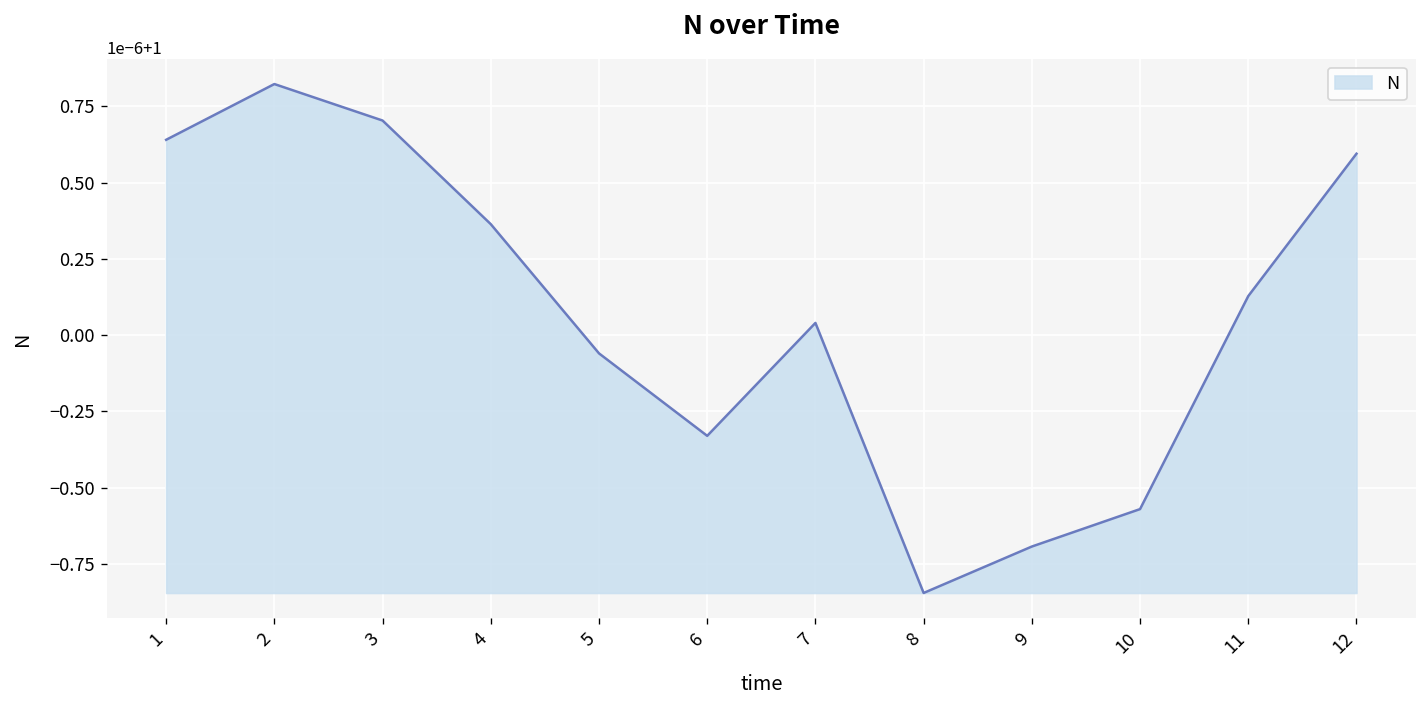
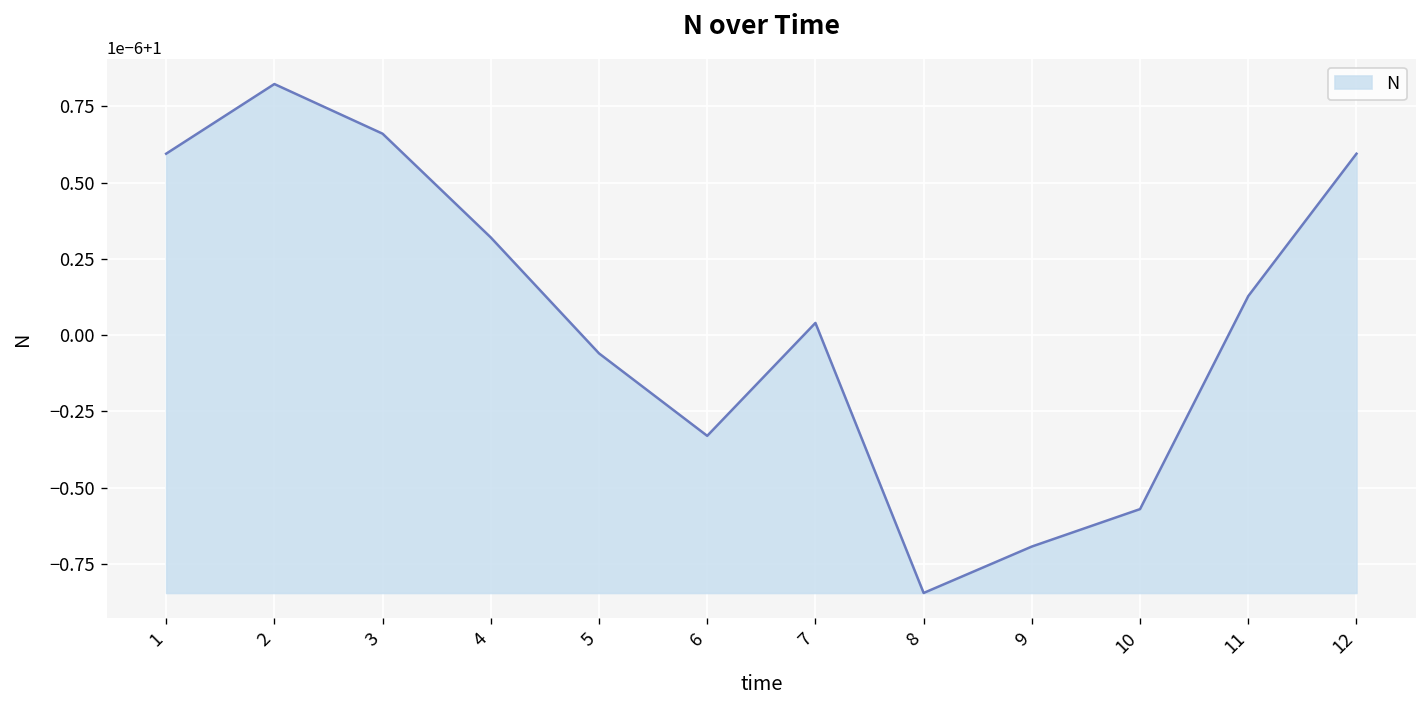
1: 1.00000064 -> 1.00000059
3: 1.00000070 -> 1.00000066
4: 1.00000036 -> 1.00000032
